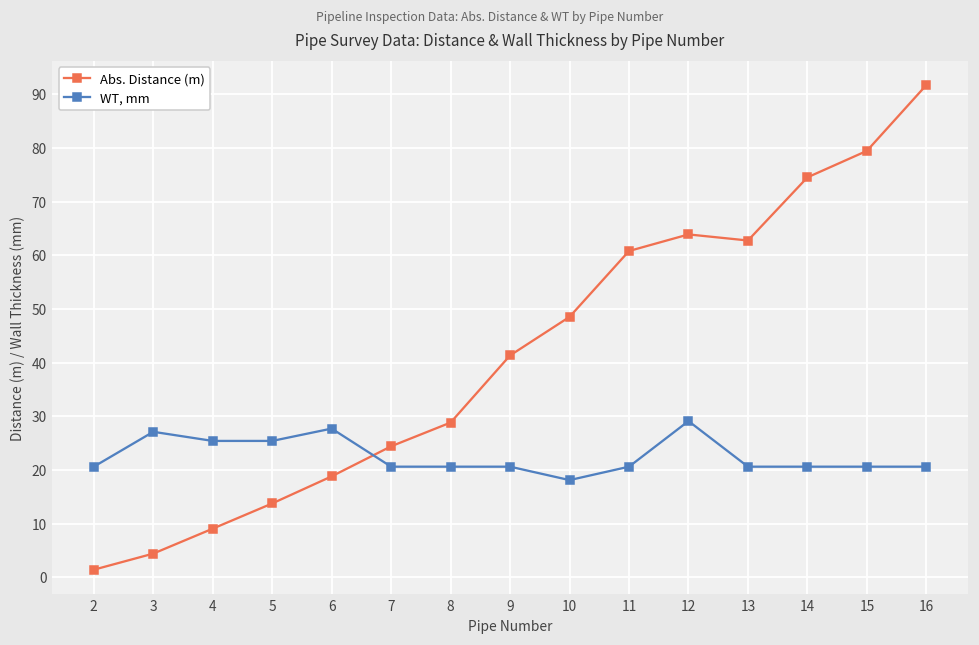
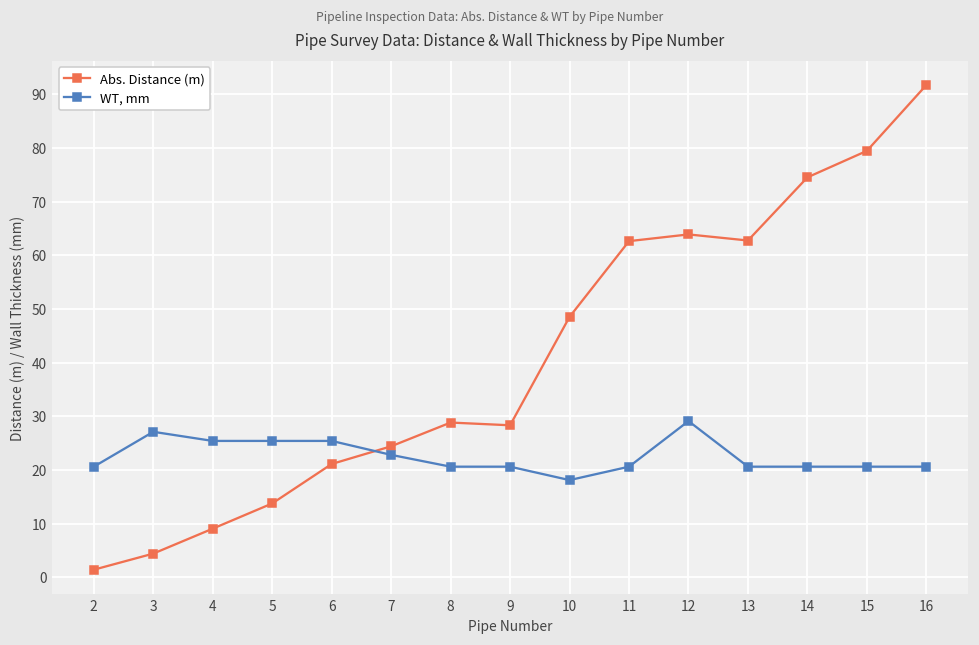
Abs. Distance (m), 6: 19 -> 21
WT, mm, 6: 28 -> 25
WT, mm, 7: 21 -> 23
Abs. Distance (m), 9: 41 -> 28
Abs. Distance (m), 11: 61 -> 63
